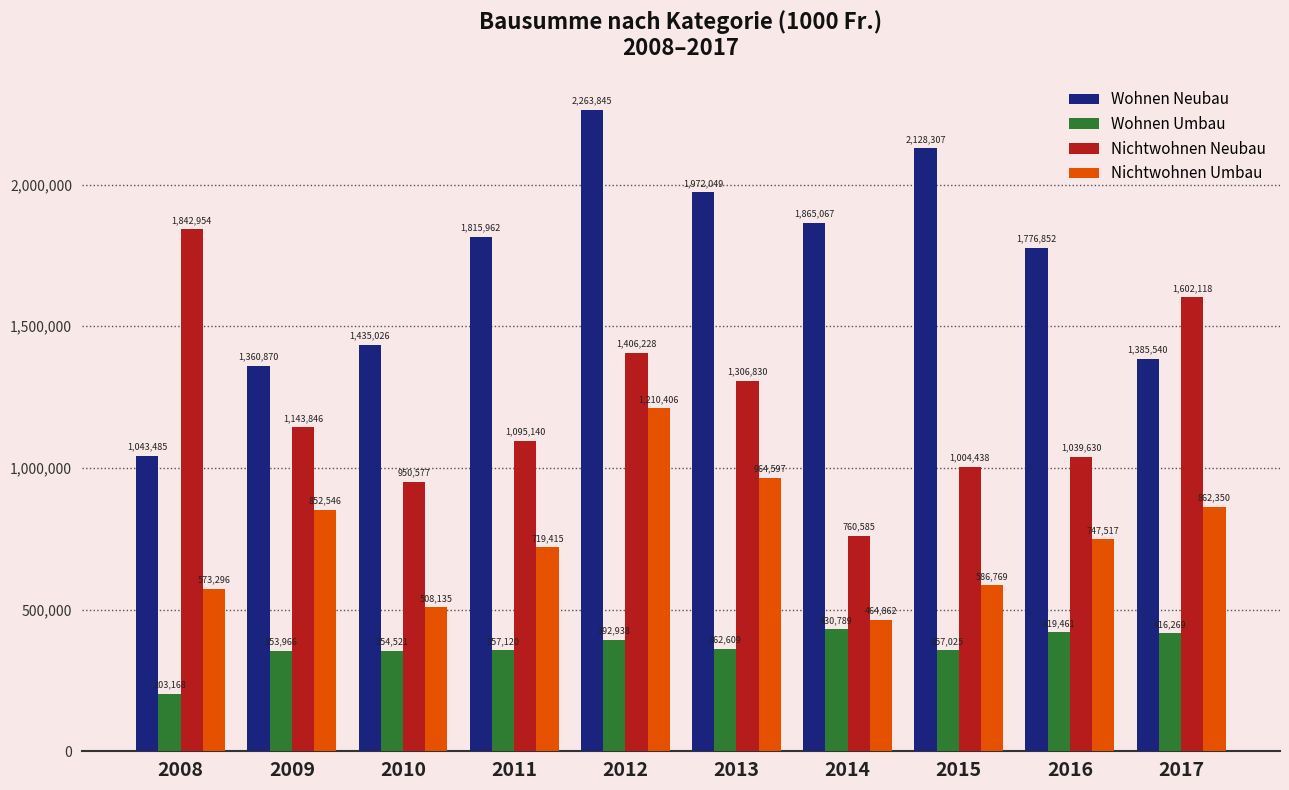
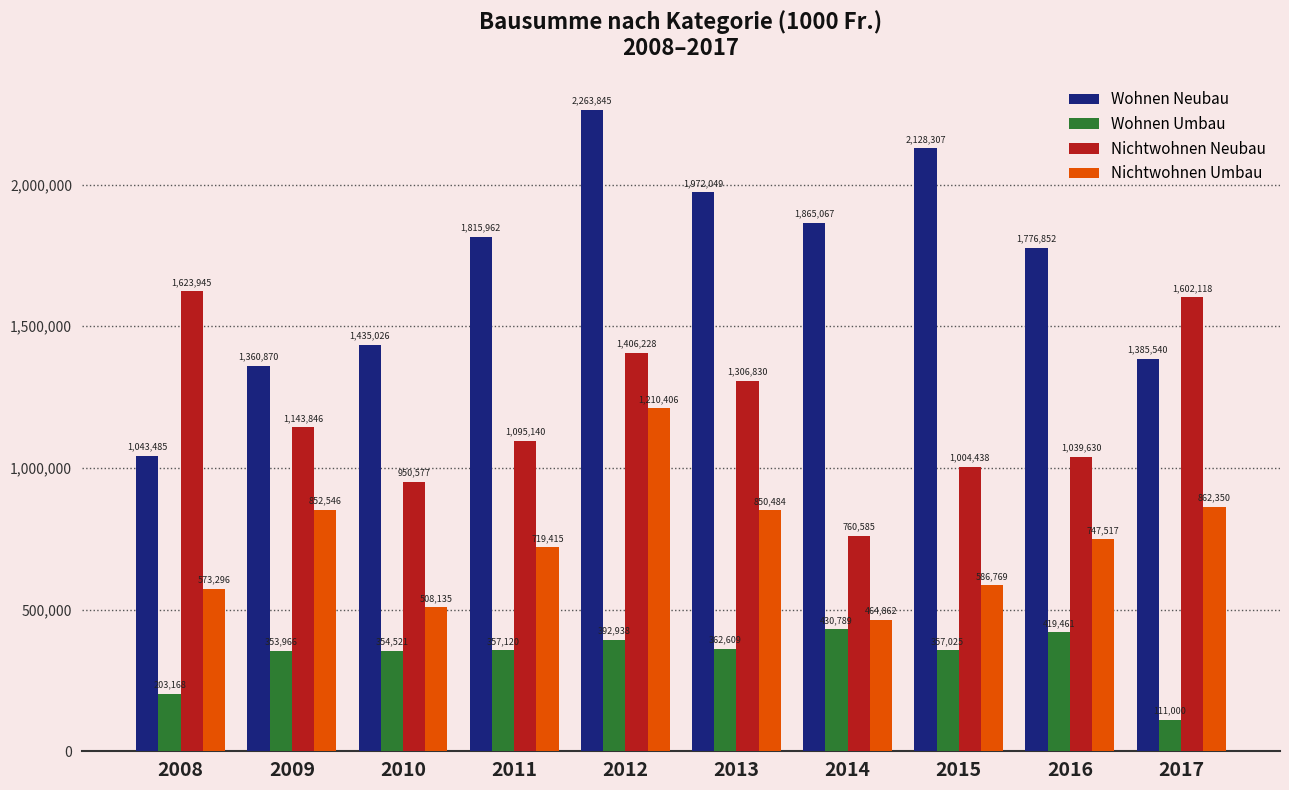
Nichtwohnen Neubau, 2008: 1,842,954 -> 1,623,945
Nichtwohnen Umbau, 2013: 964,597 -> 850,484
Wohnen Umbau, 2017: 416,269 -> 111,000
